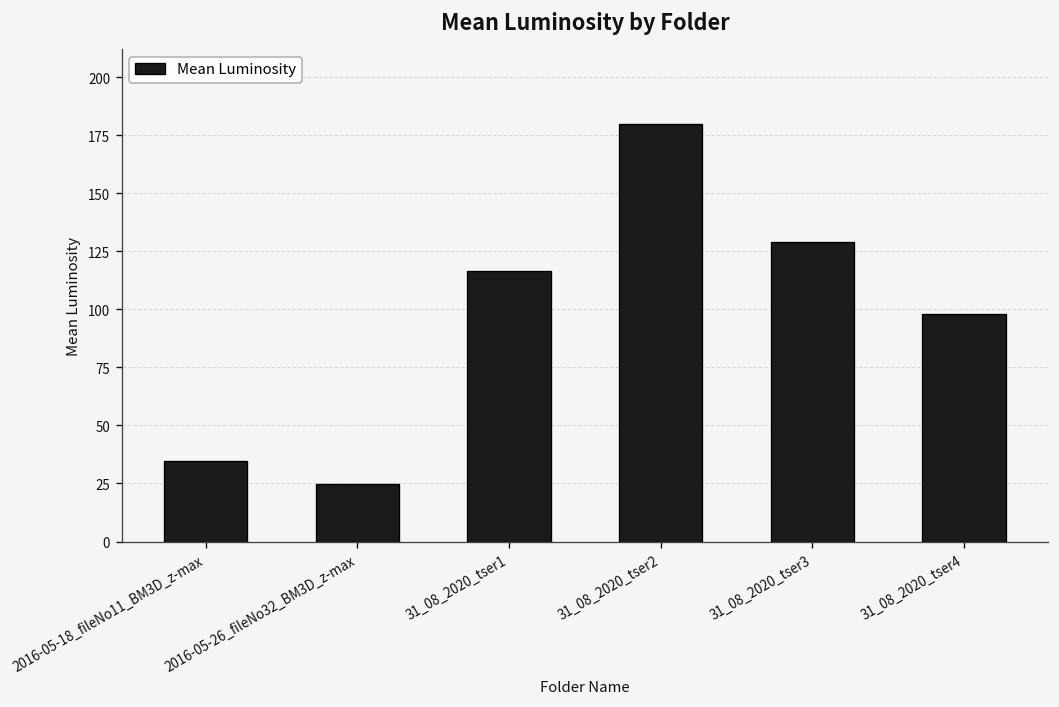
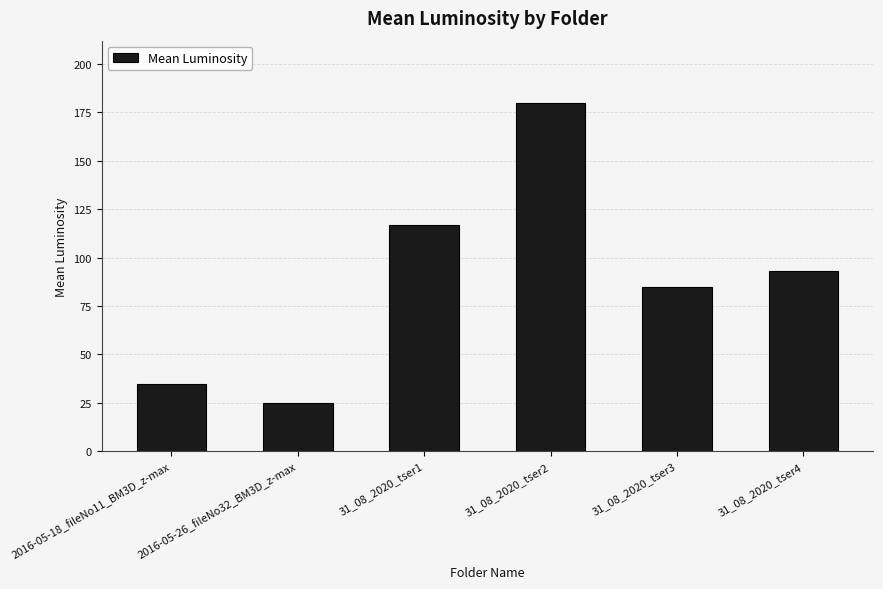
31_08_2020_tser3: 129 -> 85
31_08_2020_tser4: 98 -> 93
